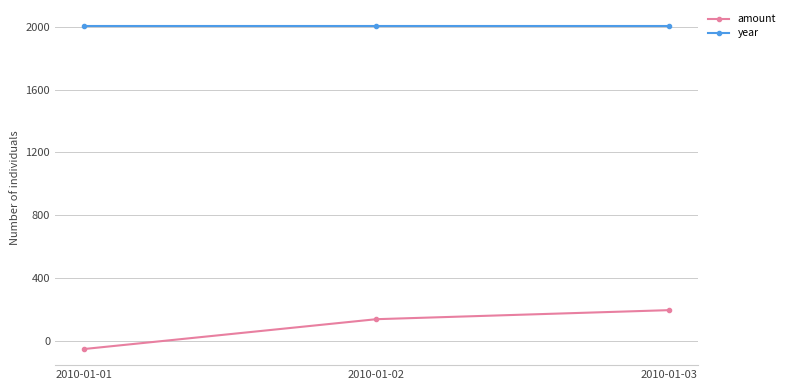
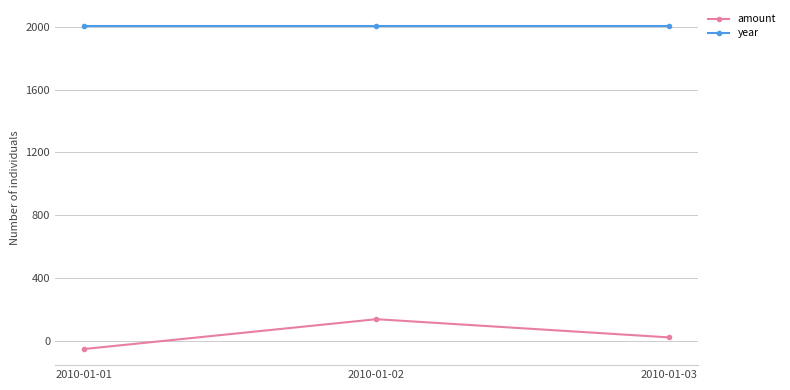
amount, 2010-01-03: 200 -> 20
